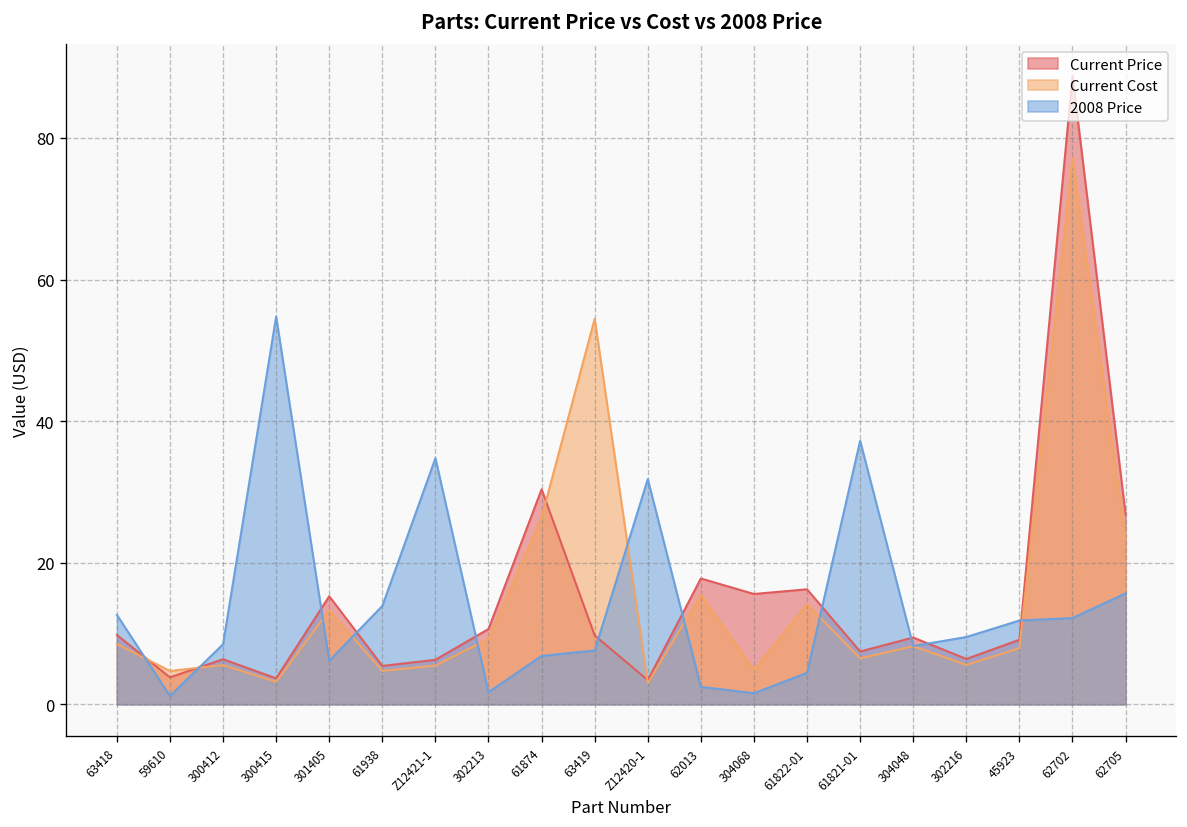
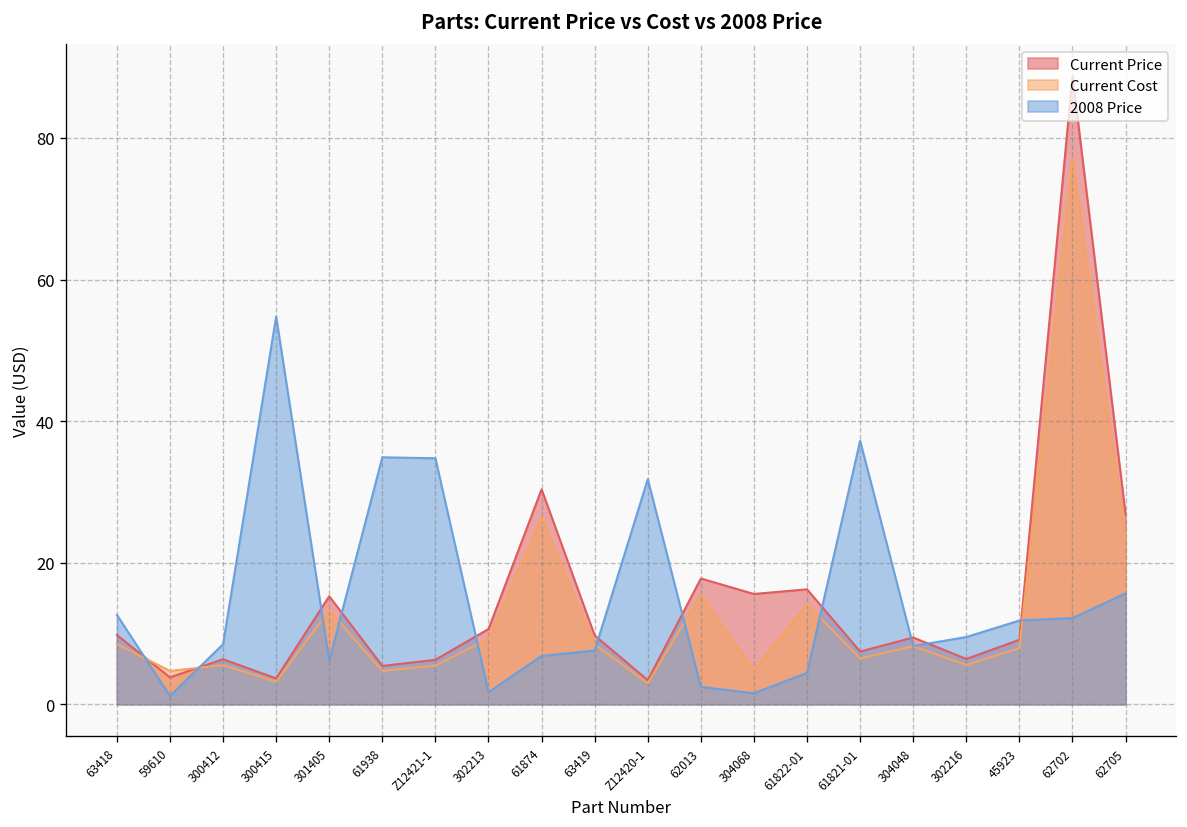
2008 Price, 61938: 14 -> 35
Current Cost, 63419: 54 -> 8
